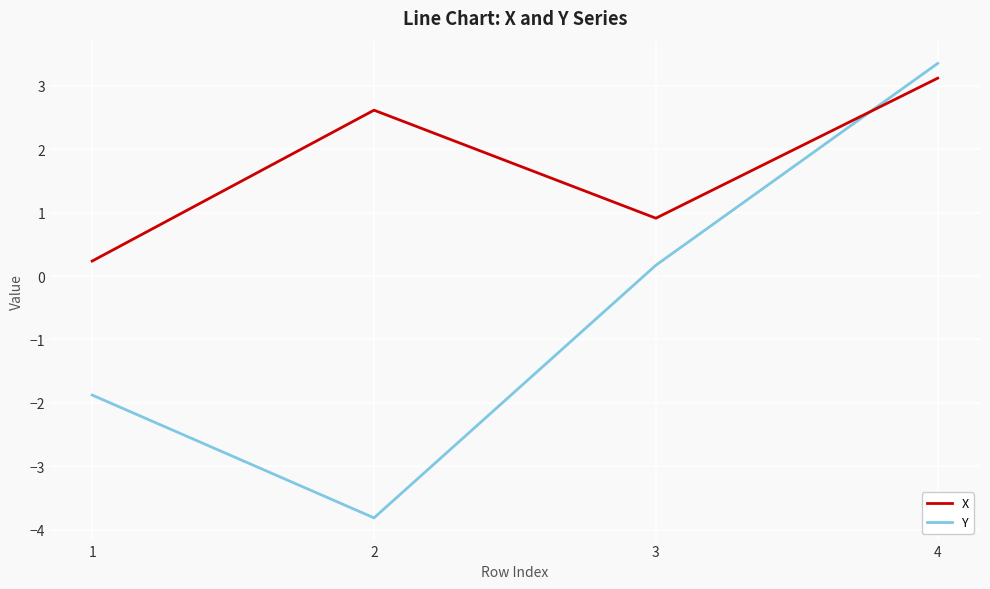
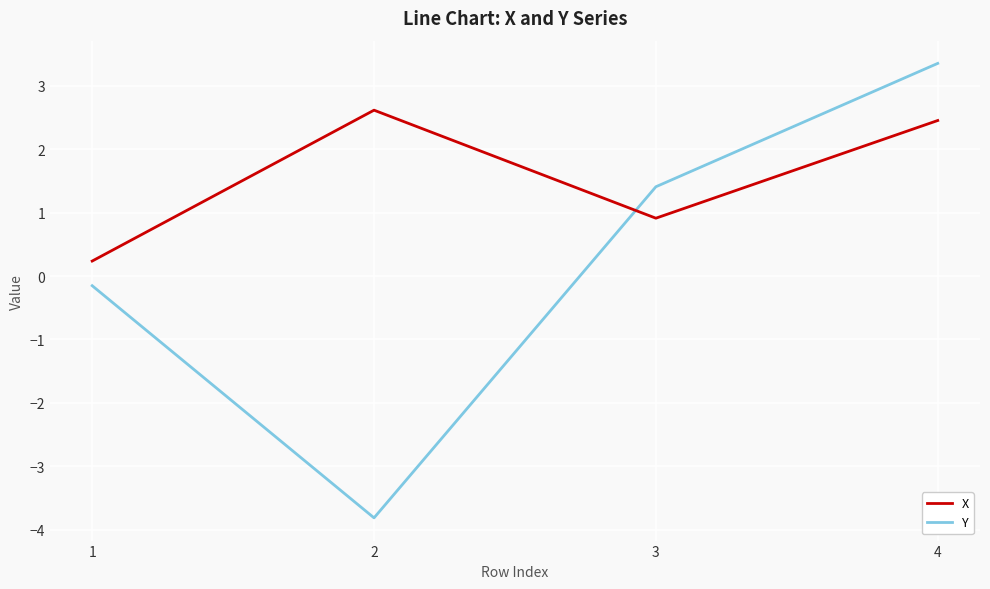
Y, 1: -1.9 -> -0.2
Y, 3: 0.2 -> 1.4
X, 4: 3.1 -> 2.5
